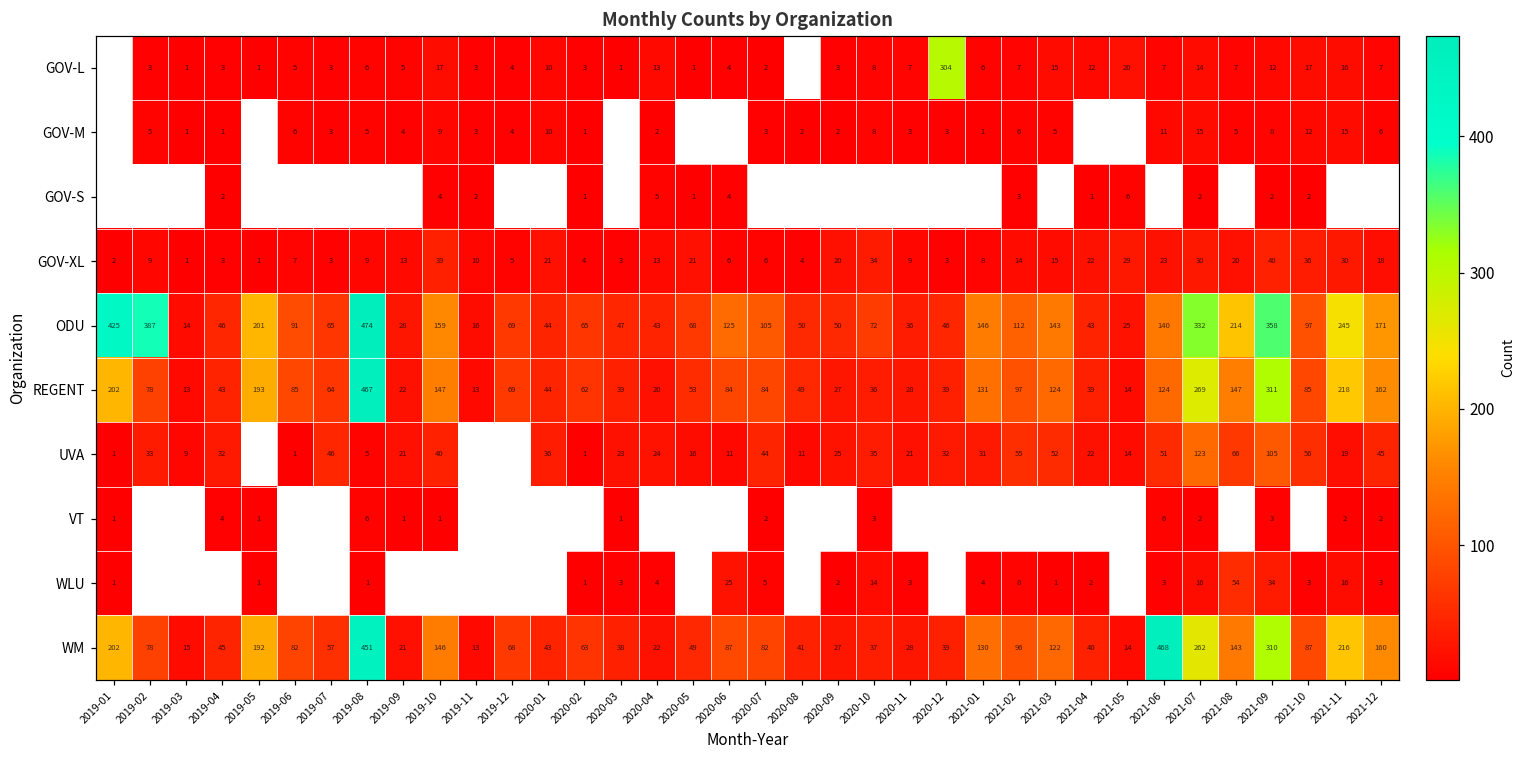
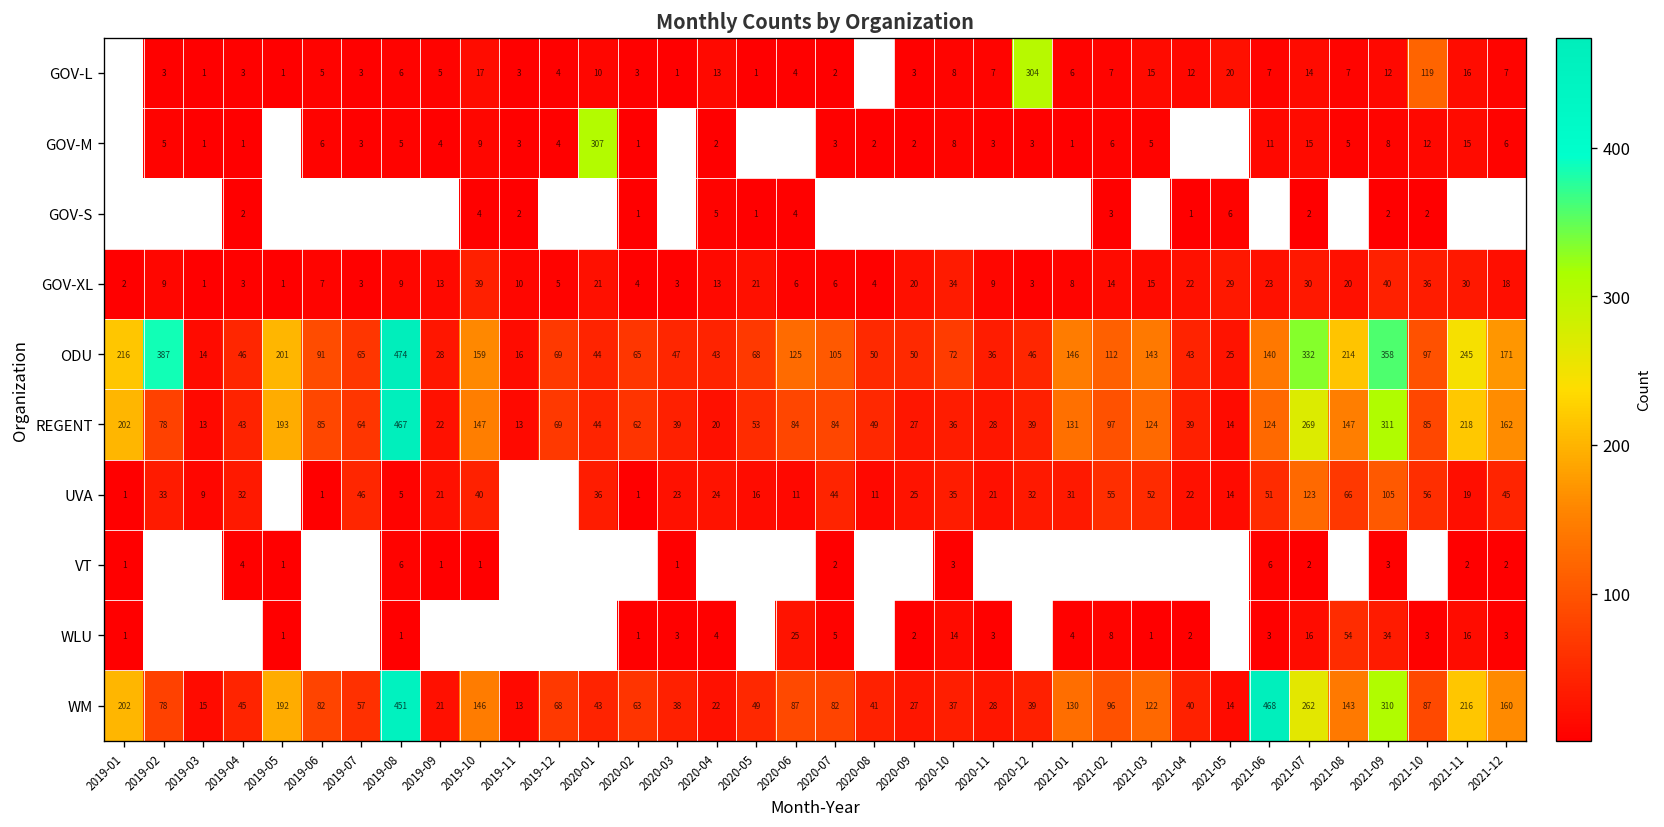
GOV-L, 2021-10: 17 -> 119
GOV-M, 2020-01: 10 -> 307
ODU, 2019-01: 425 -> 216
